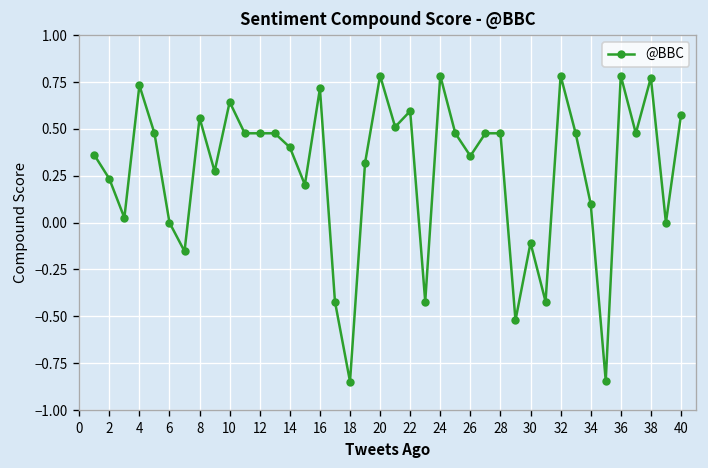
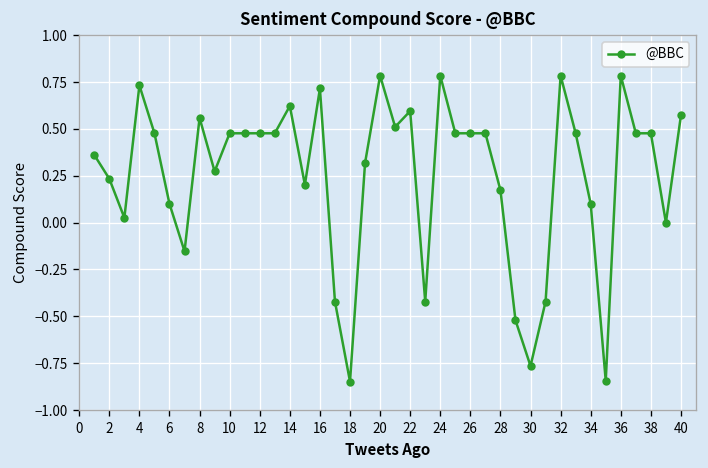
6: 0.0 -> 0.1
10: 0.64 -> 0.48
14: 0.40 -> 0.62
26: 0.36 -> 0.48
28: 0.48 -> 0.17
30: -0.11 -> -0.77
38: 0.77 -> 0.48
